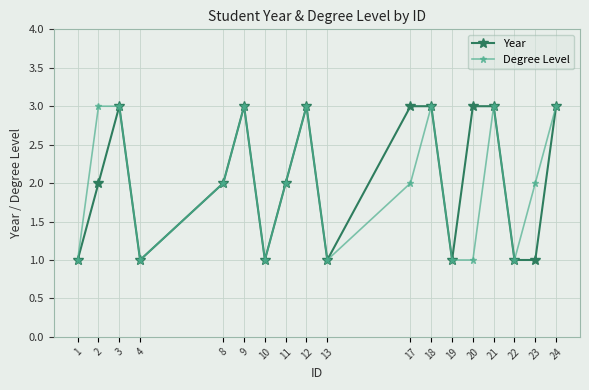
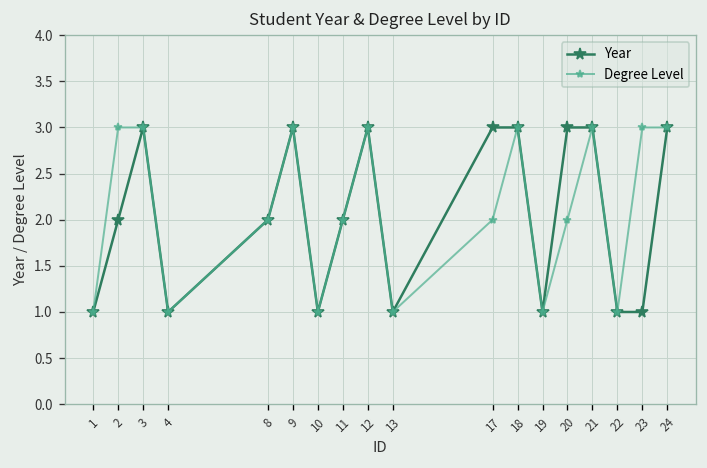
Degree Level, 20: 1 -> 2
Degree Level, 23: 2 -> 3
